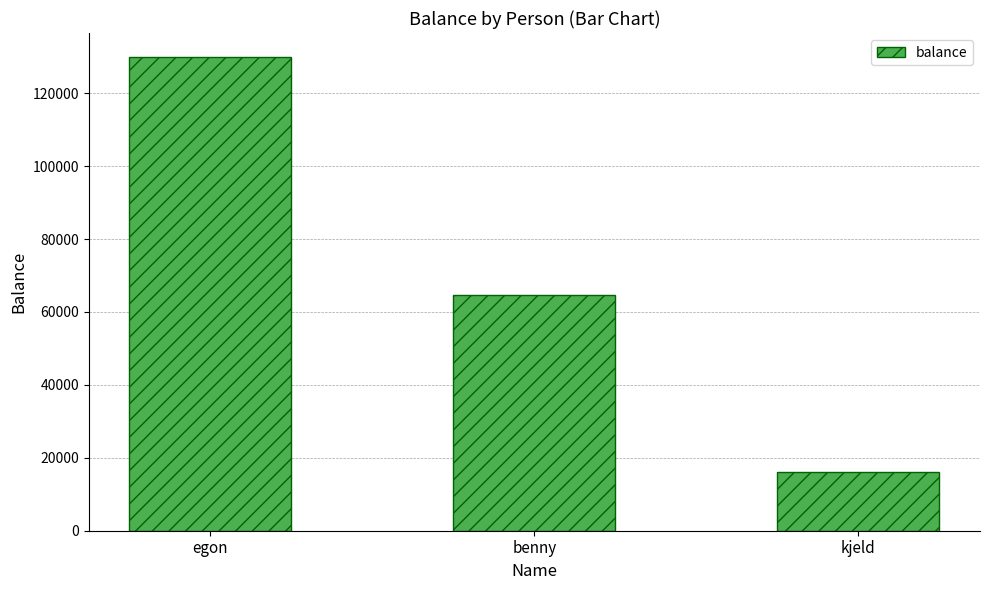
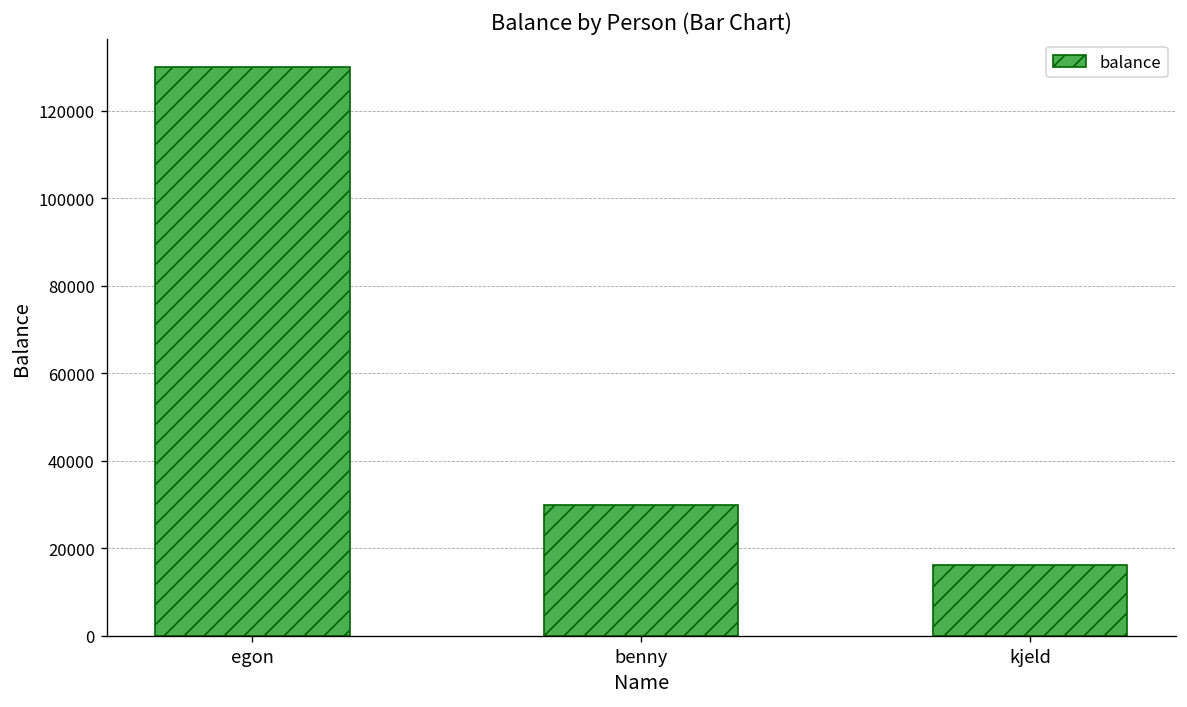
benny: 65000 -> 30000
